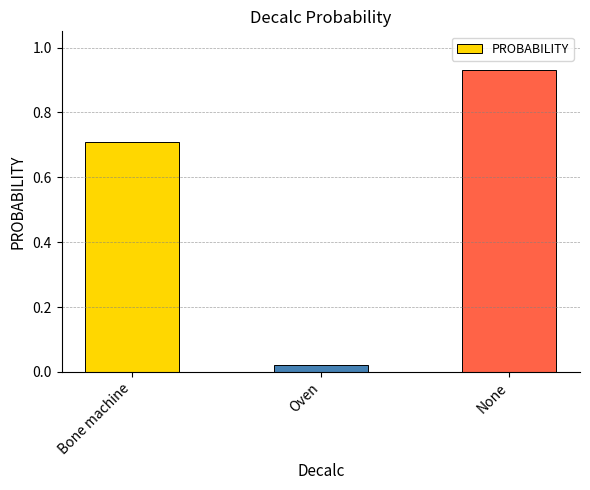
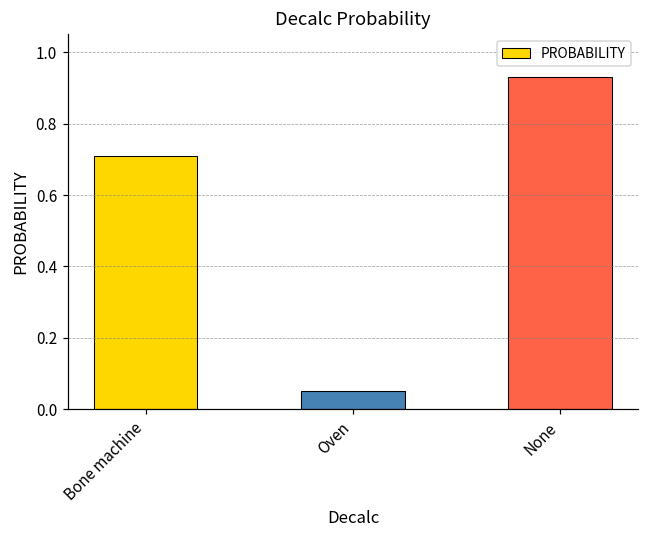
Oven: 0.02 -> 0.05
